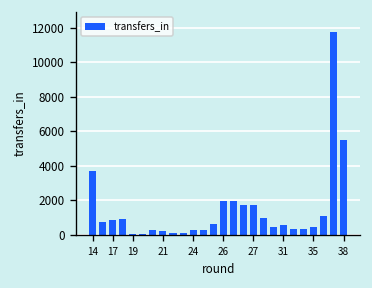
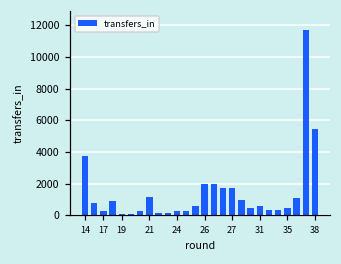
17: 800 -> 300
21: 200 -> 1200
